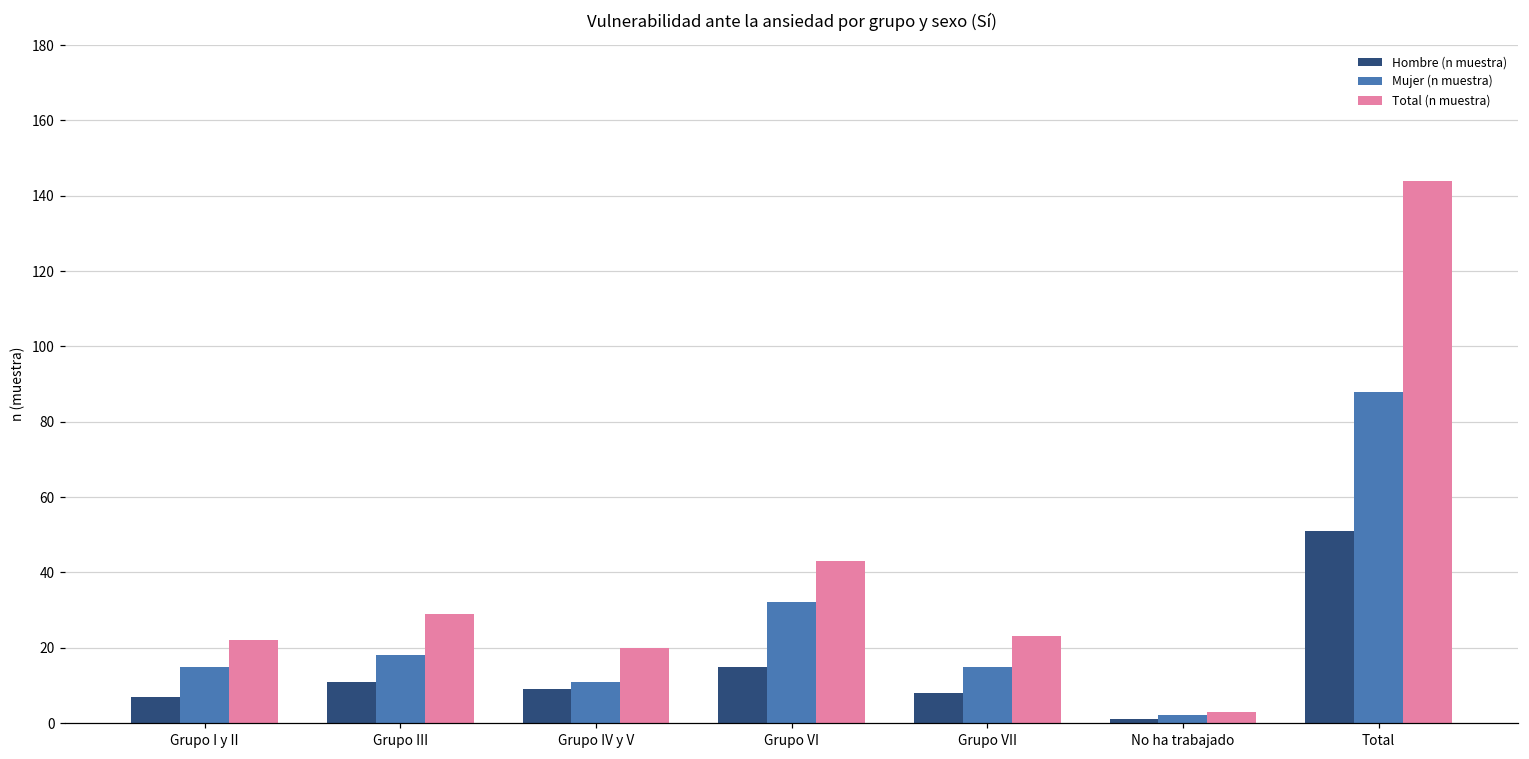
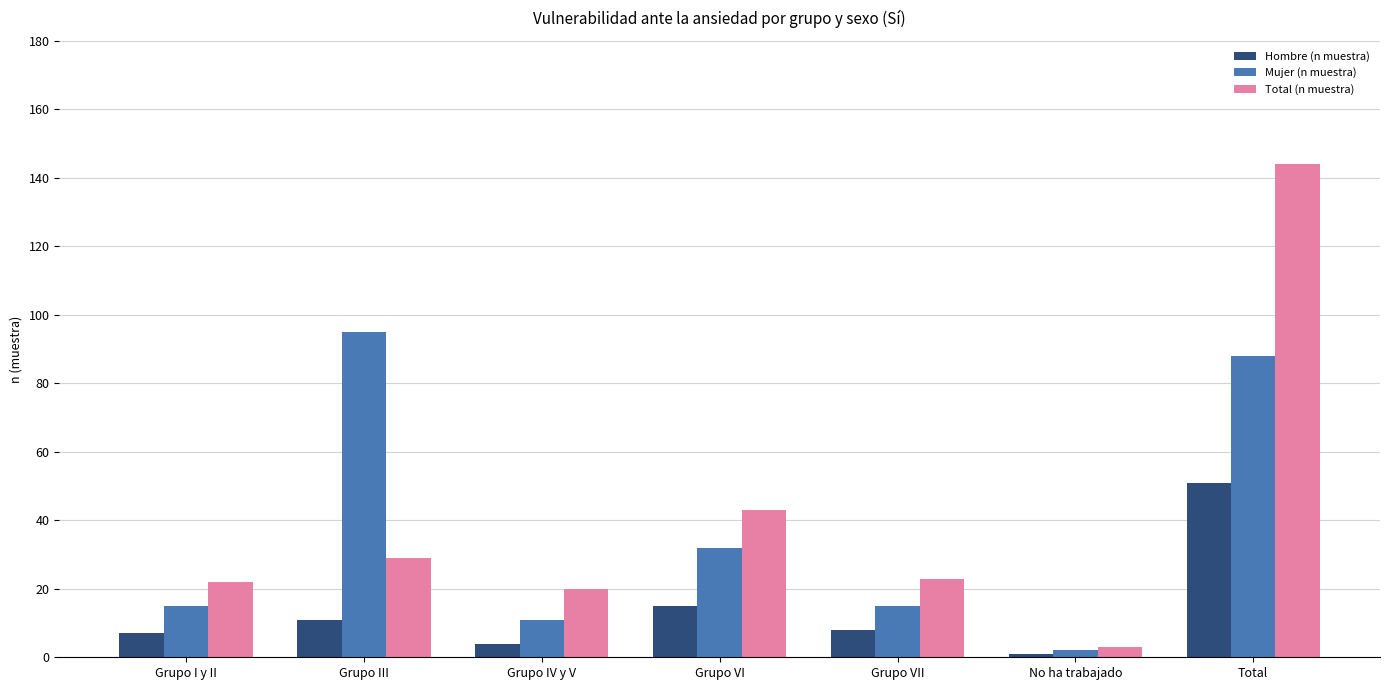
Mujer (n muestra), Grupo III: 18 -> 95
Hombre (n muestra), Grupo IV y V: 9 -> 4
